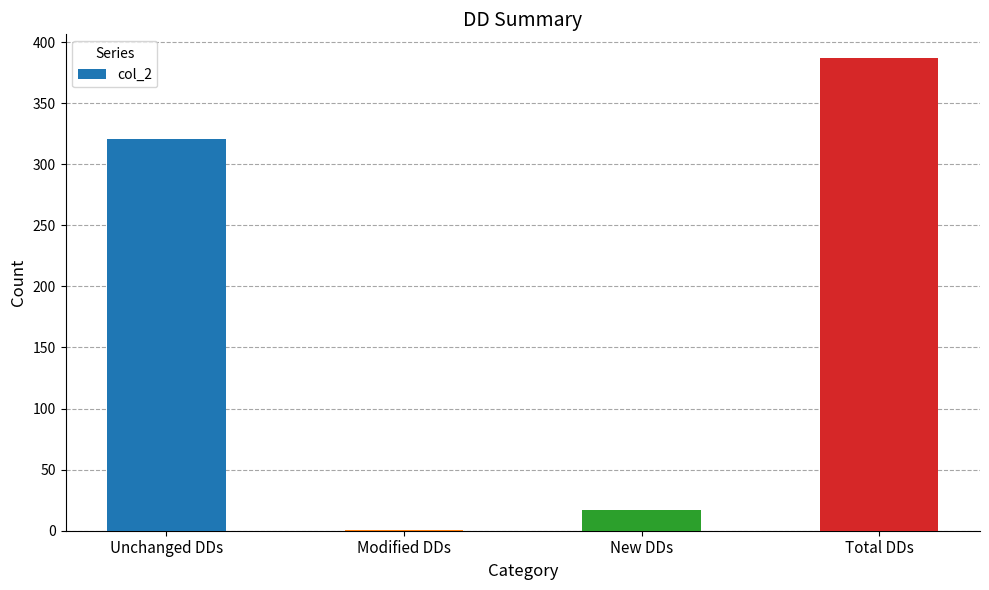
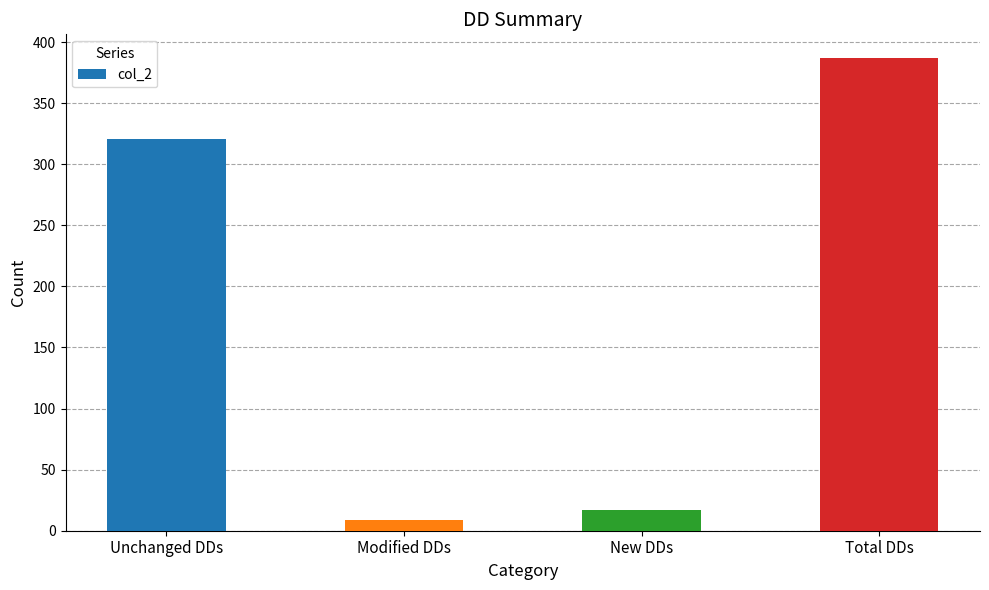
Modified DDs: 1 -> 9
